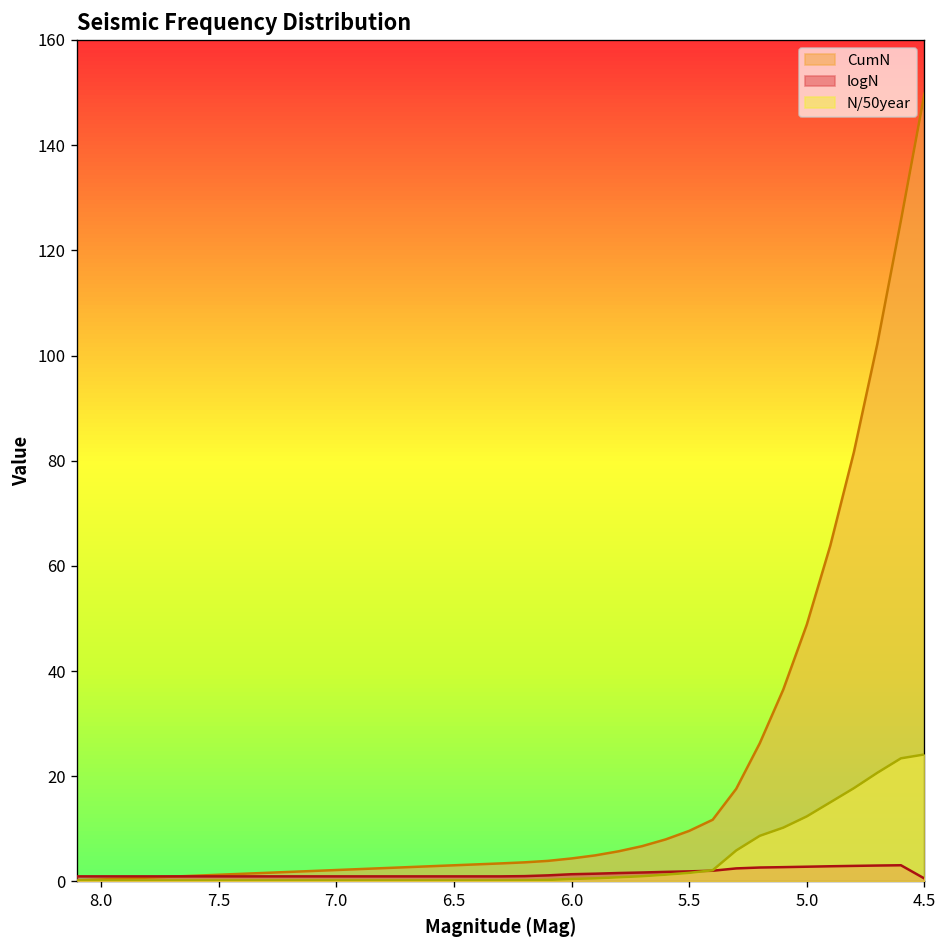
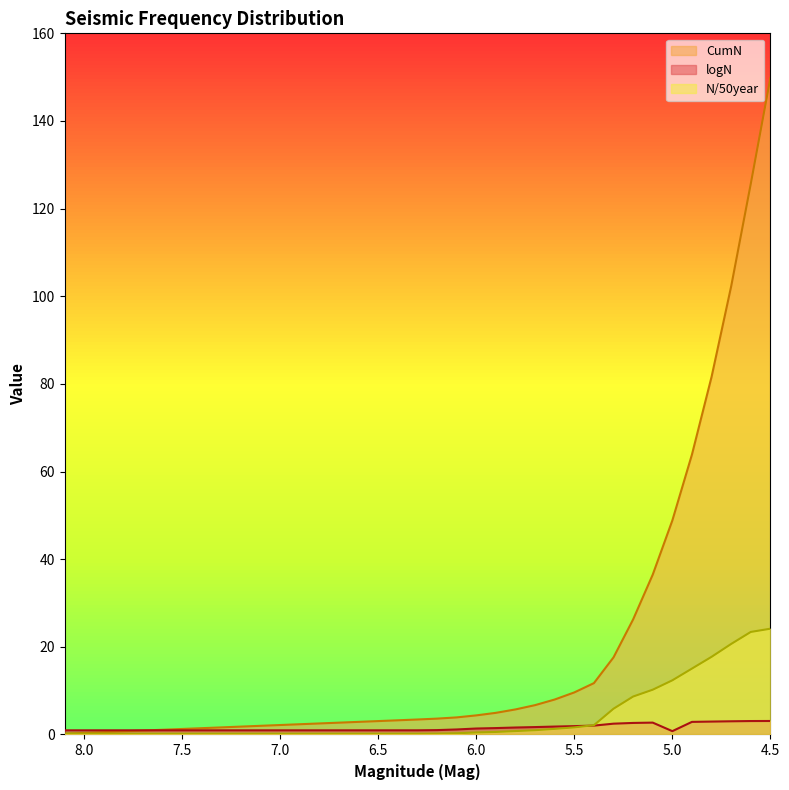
logN, 5.0: 3 -> 1
logN, 4.5: 1 -> 3
